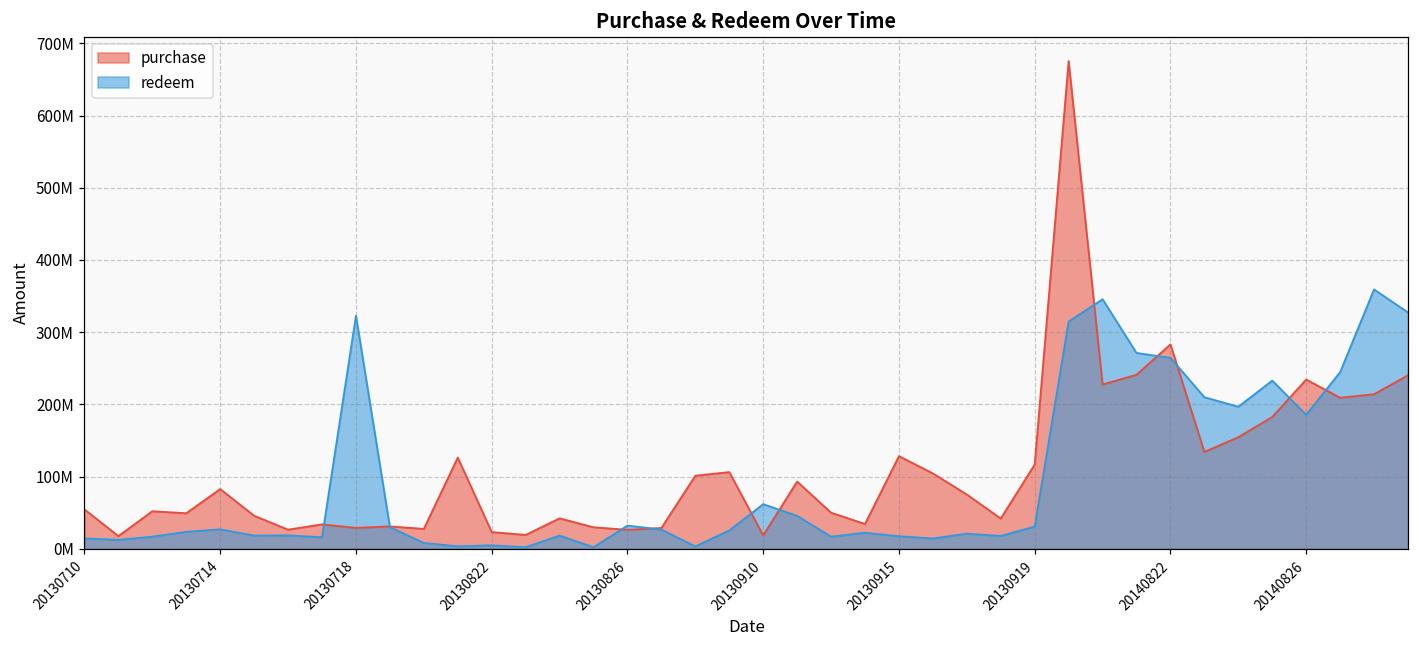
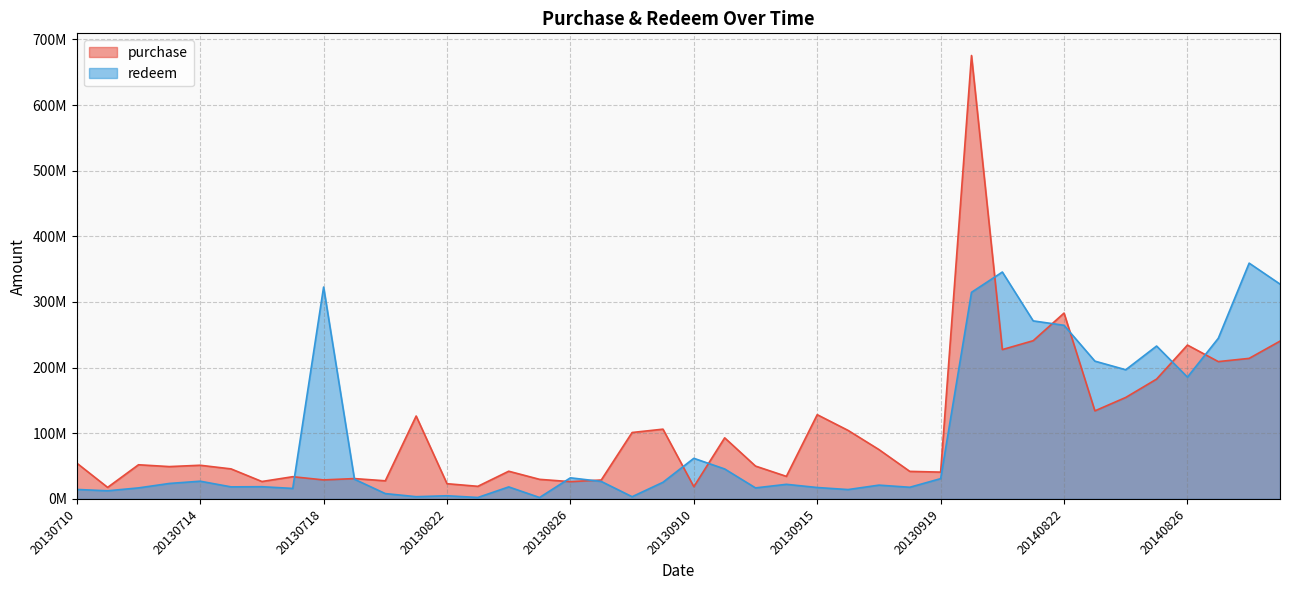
purchase, 20130714: 80000000 -> 50000000
purchase, 20130919: 120000000 -> 40000000
